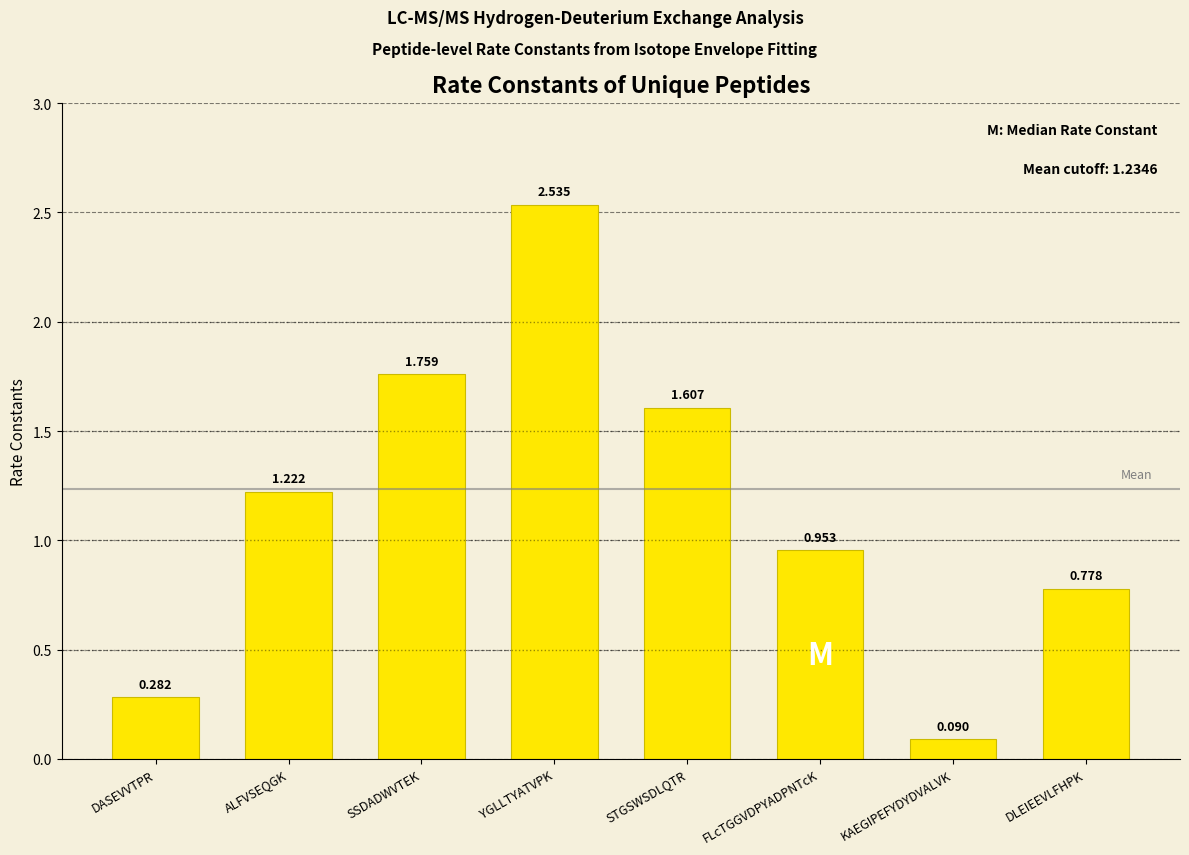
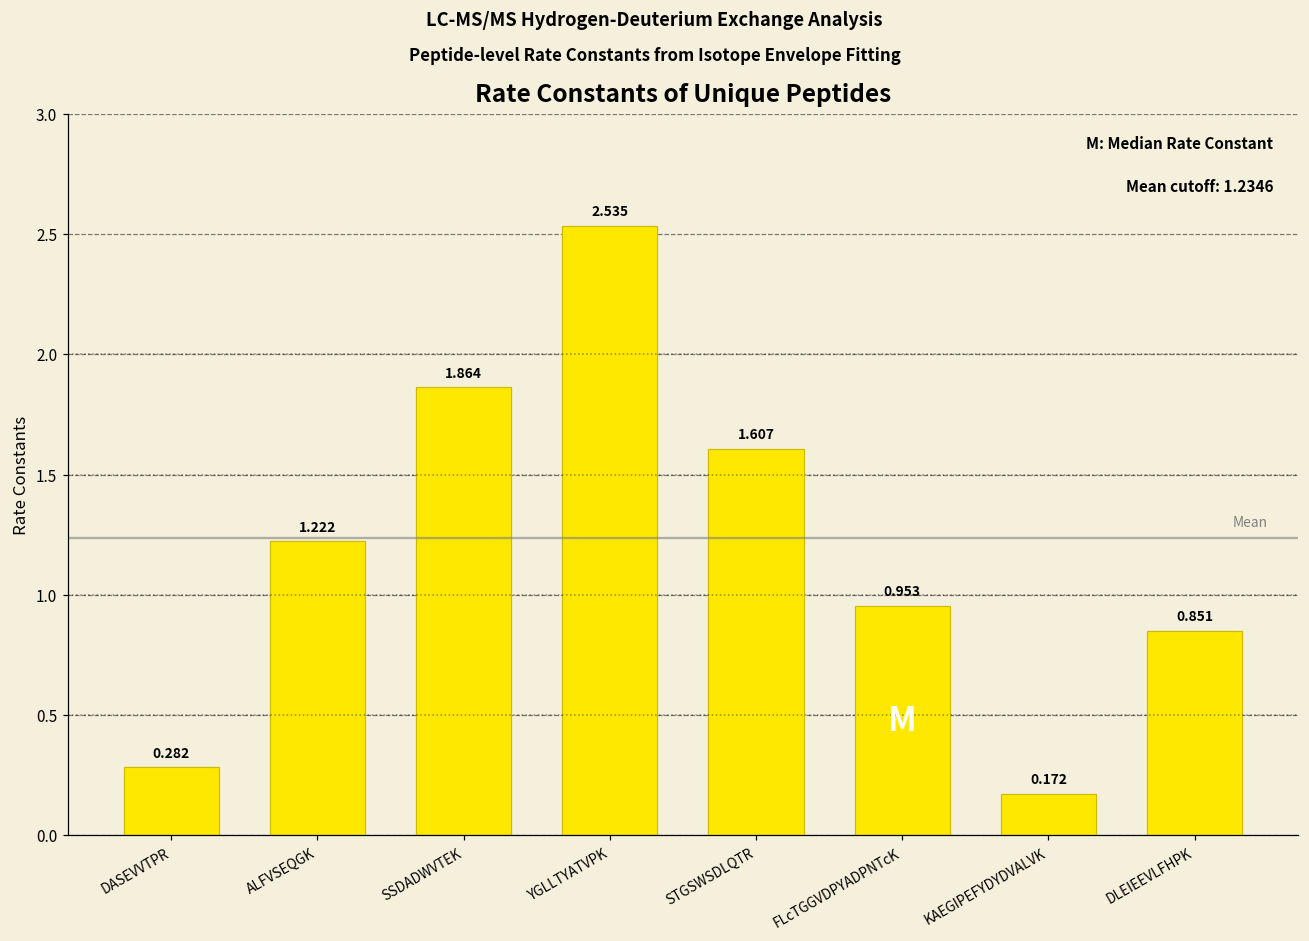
SSDADWVTEK: 1.759 -> 1.864
KAEGIPEFYDYDVALVK: 0.090 -> 0.172
DLEIEEVLFHPK: 0.778 -> 0.851
